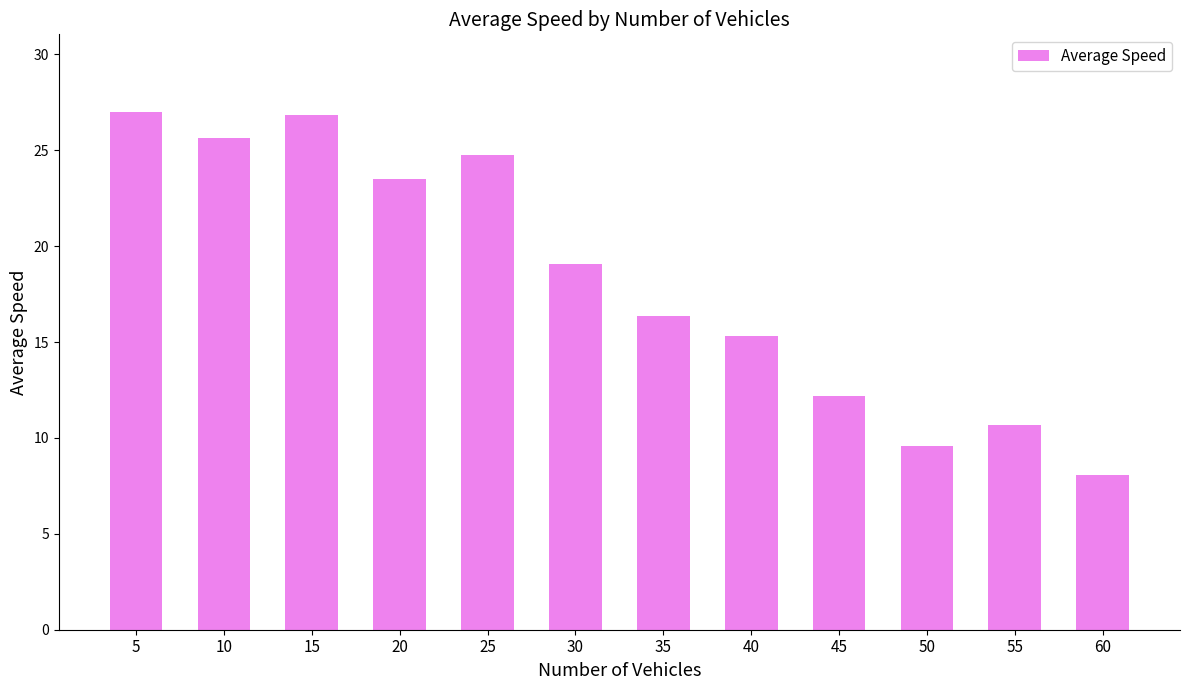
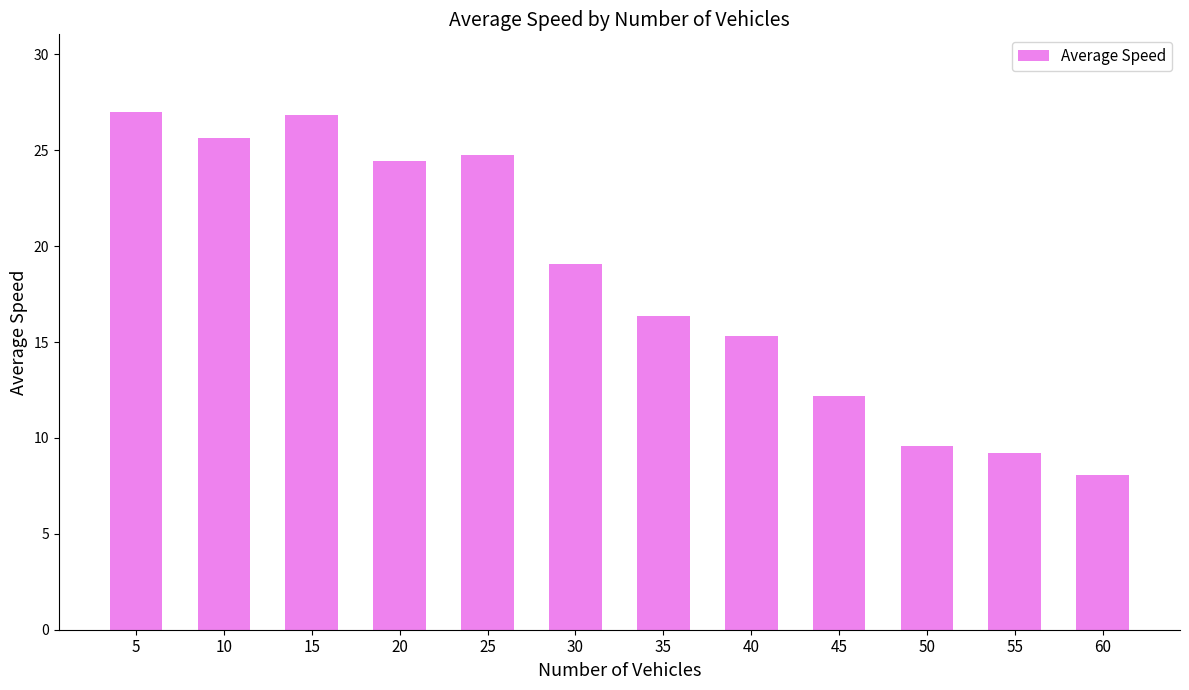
20: 23.5 -> 24.4
55: 10.7 -> 9.2
